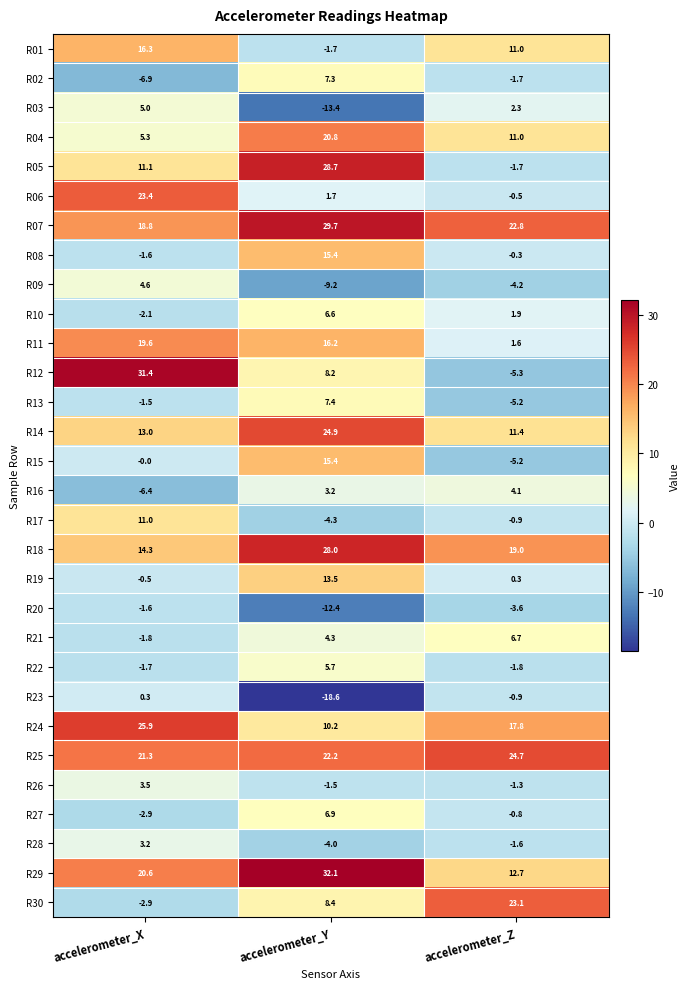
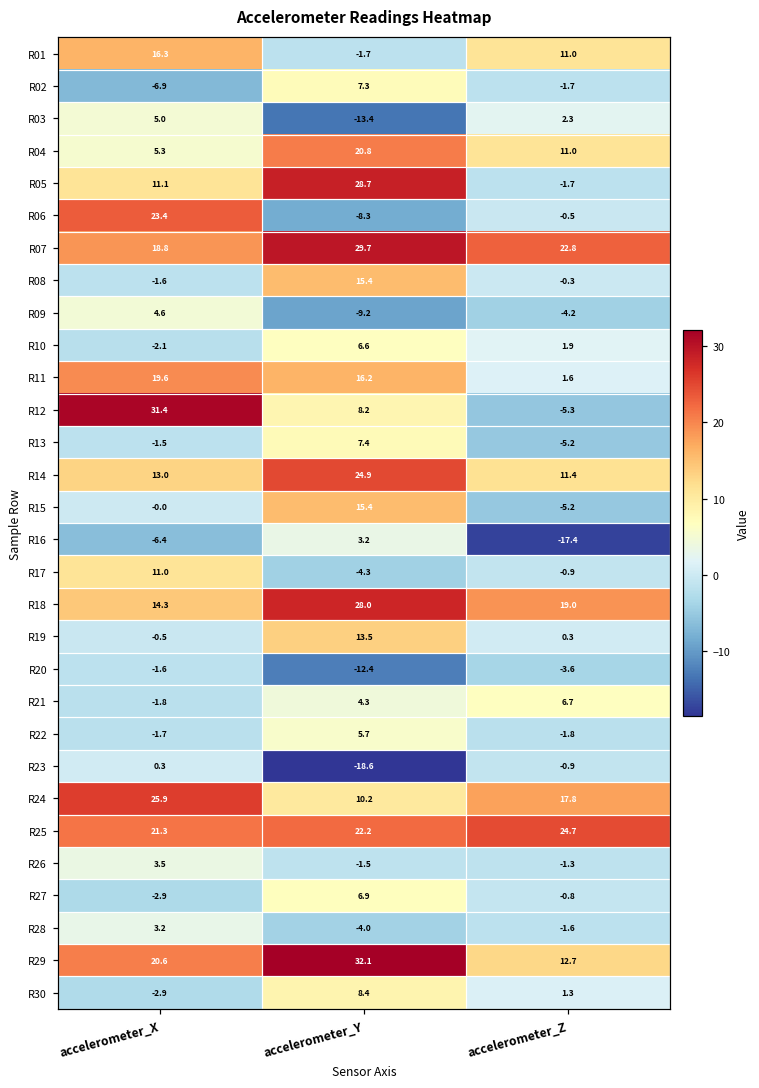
R06, accelerometer_Y: 1.7 -> -8.3
R16, accelerometer_Z: 4.1 -> -17.4
R30, accelerometer_Z: 23.1 -> 1.3
